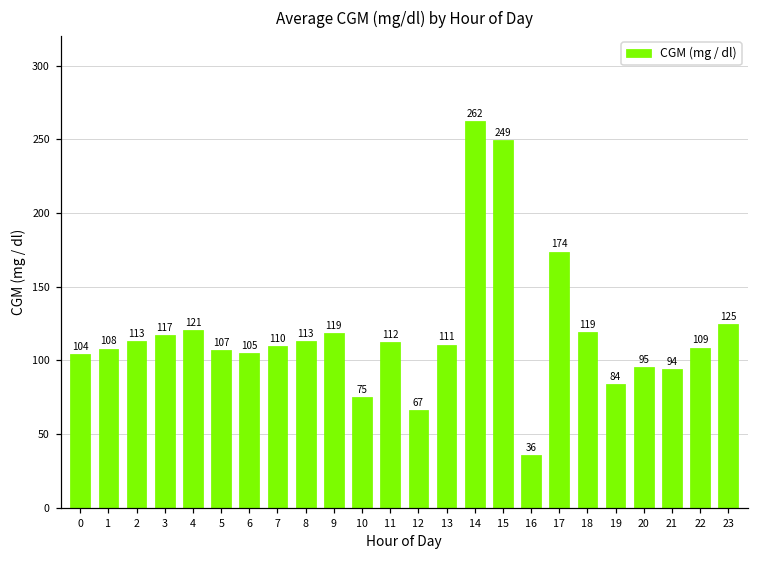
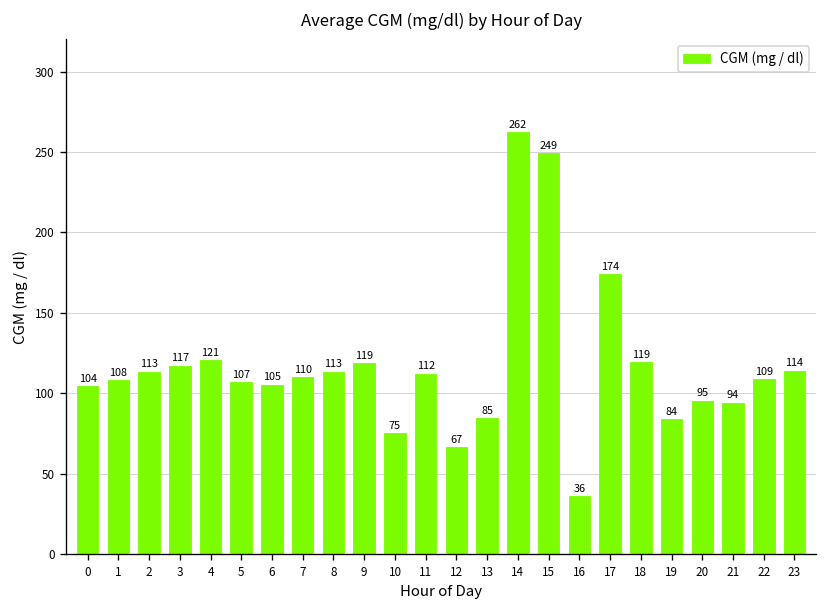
13: 111 -> 85
23: 125 -> 114
